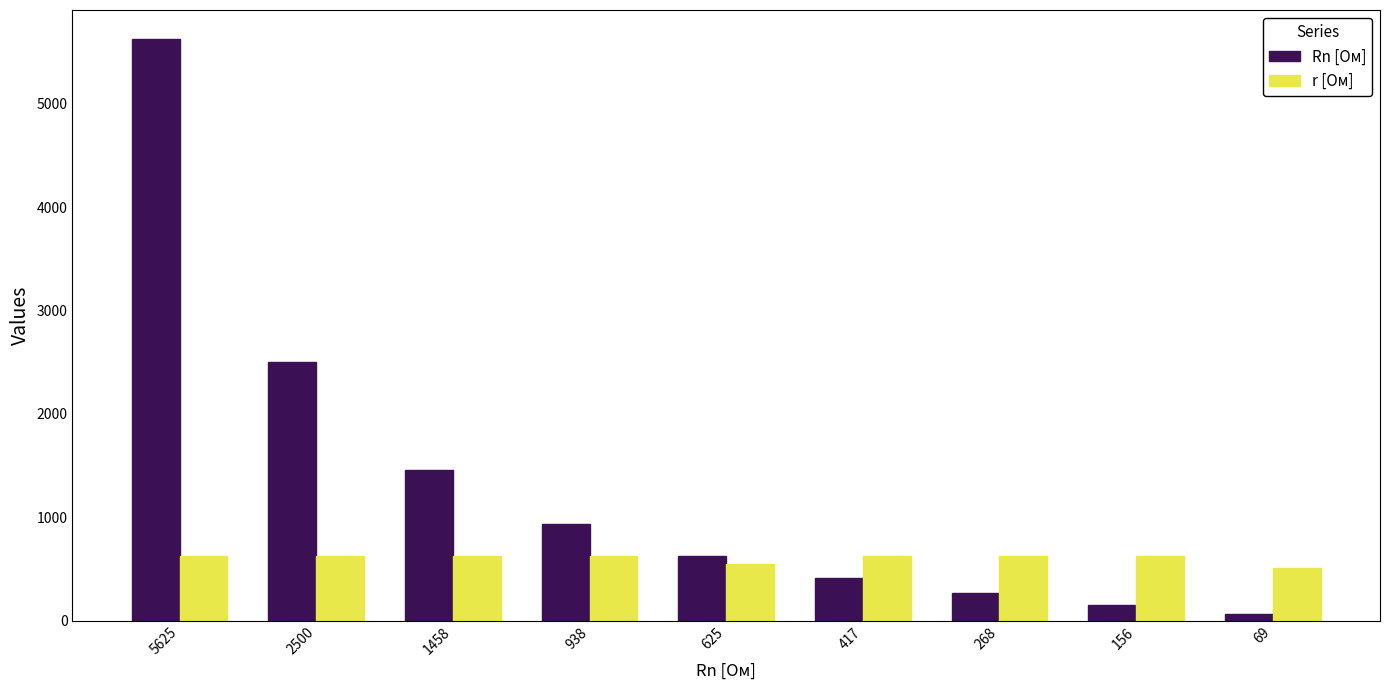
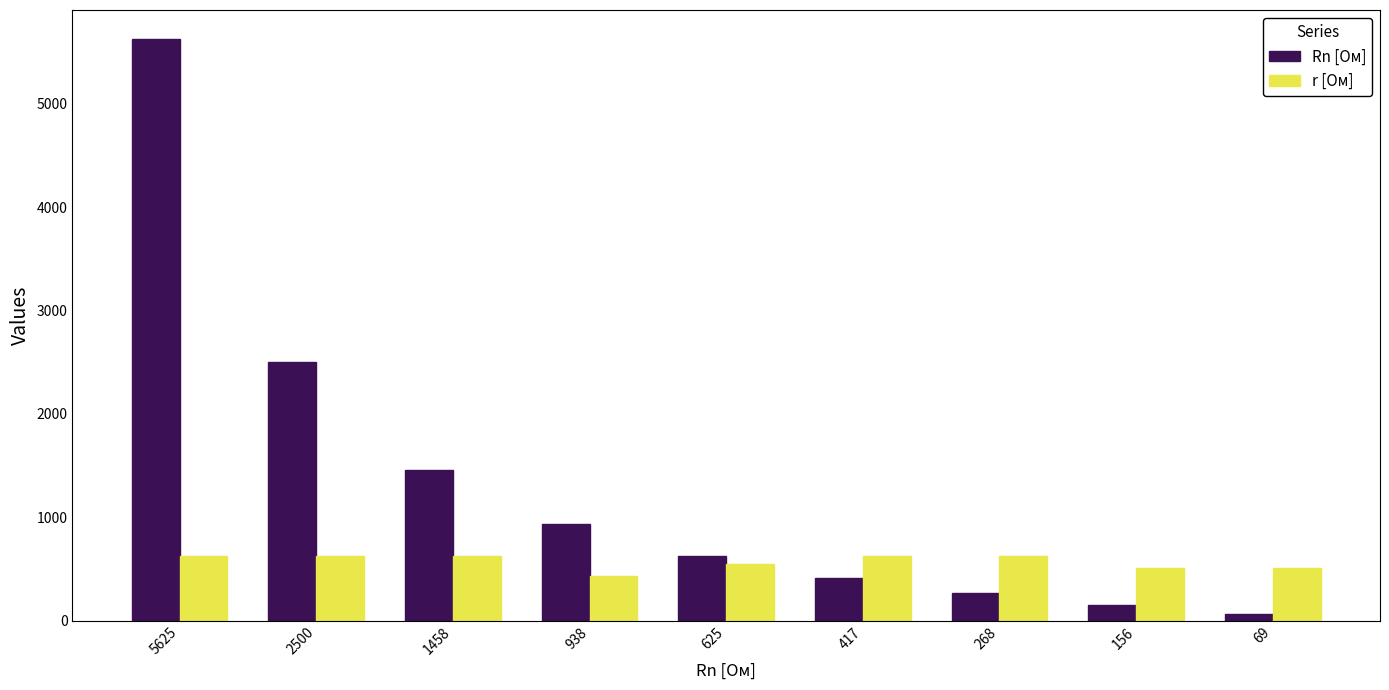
r [Ом], 938: 620 -> 440
r [Ом], 156: 630 -> 510
